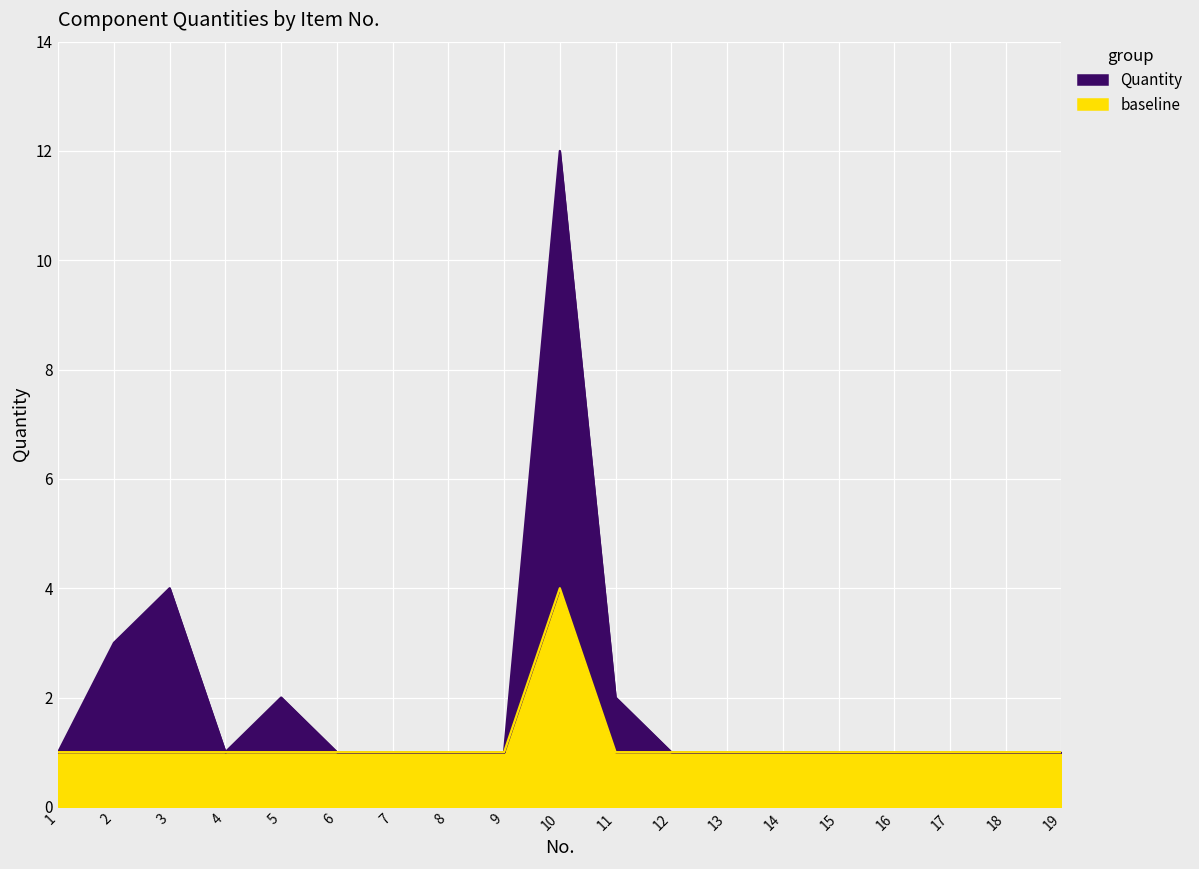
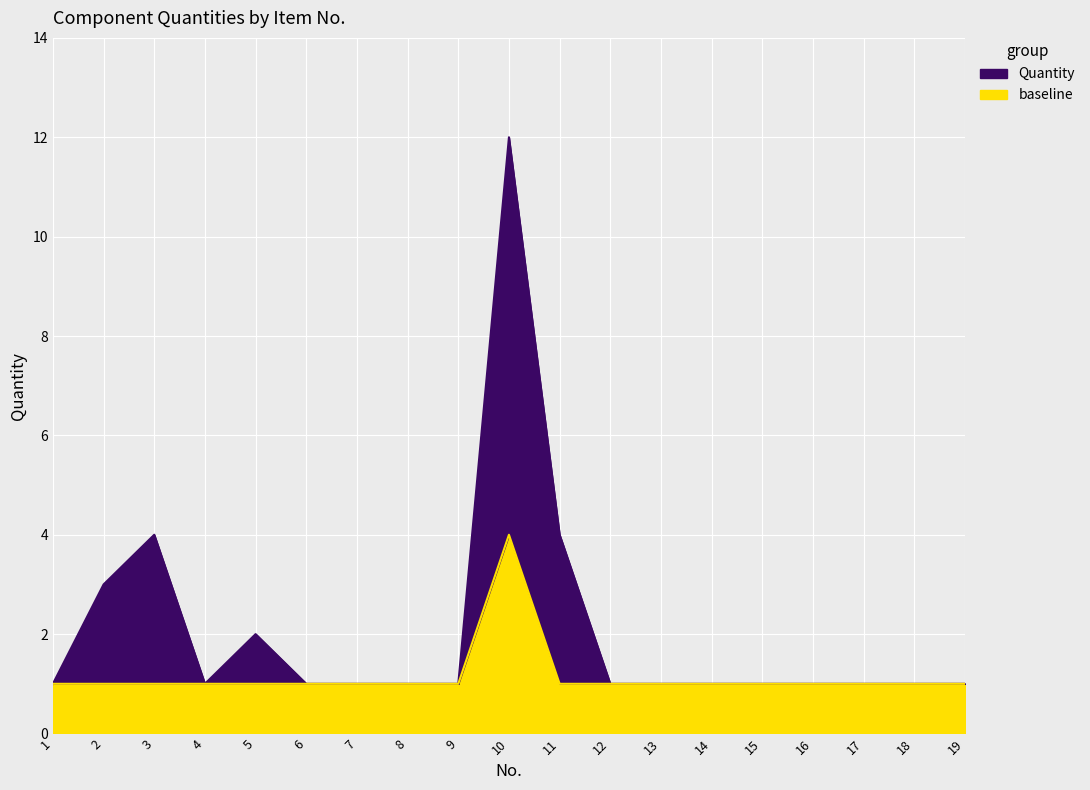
Quantity, 11: 2 -> 4
